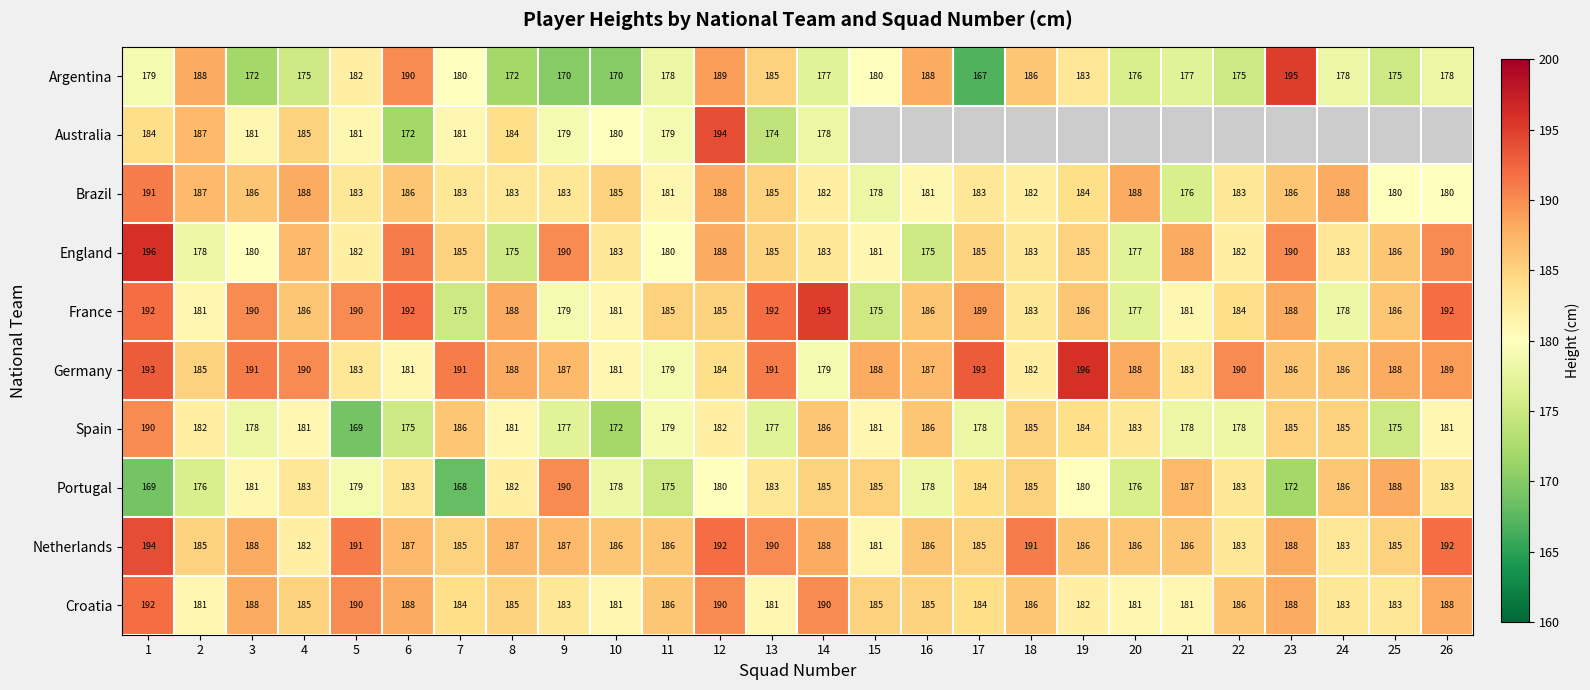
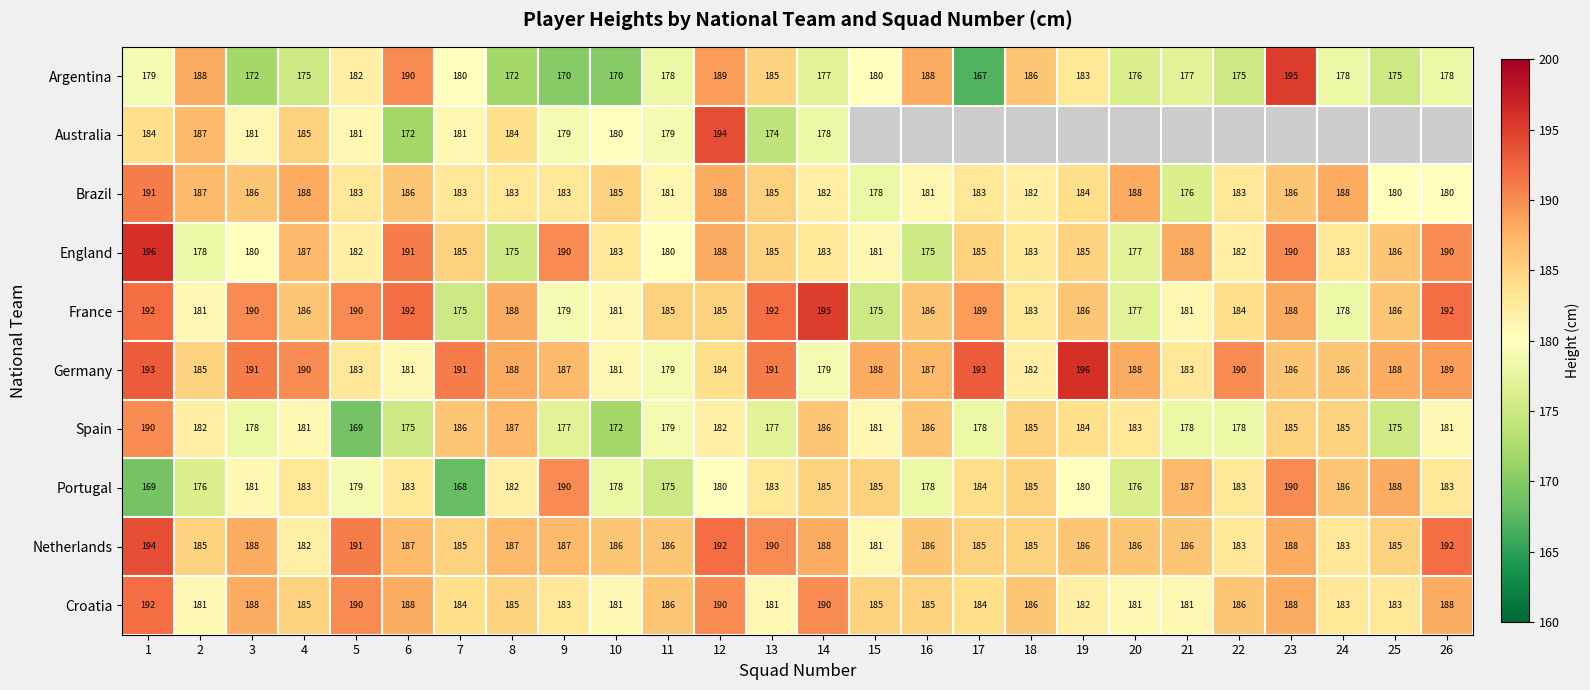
Spain, 8: 181 -> 187
Portugal, 23: 172 -> 190
Netherlands, 18: 191 -> 185
